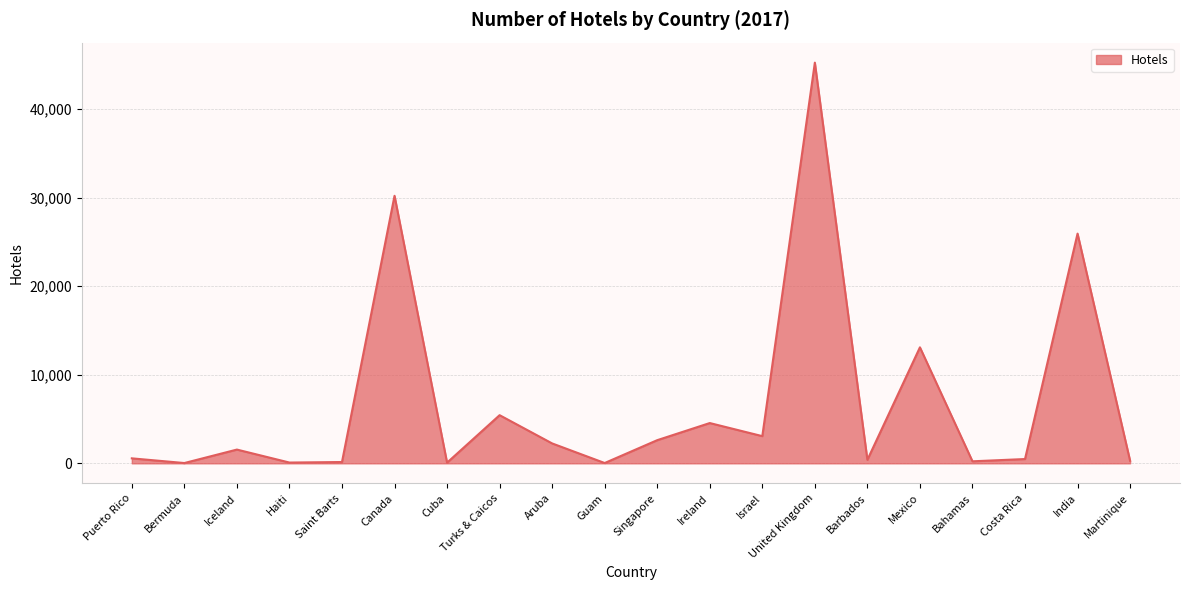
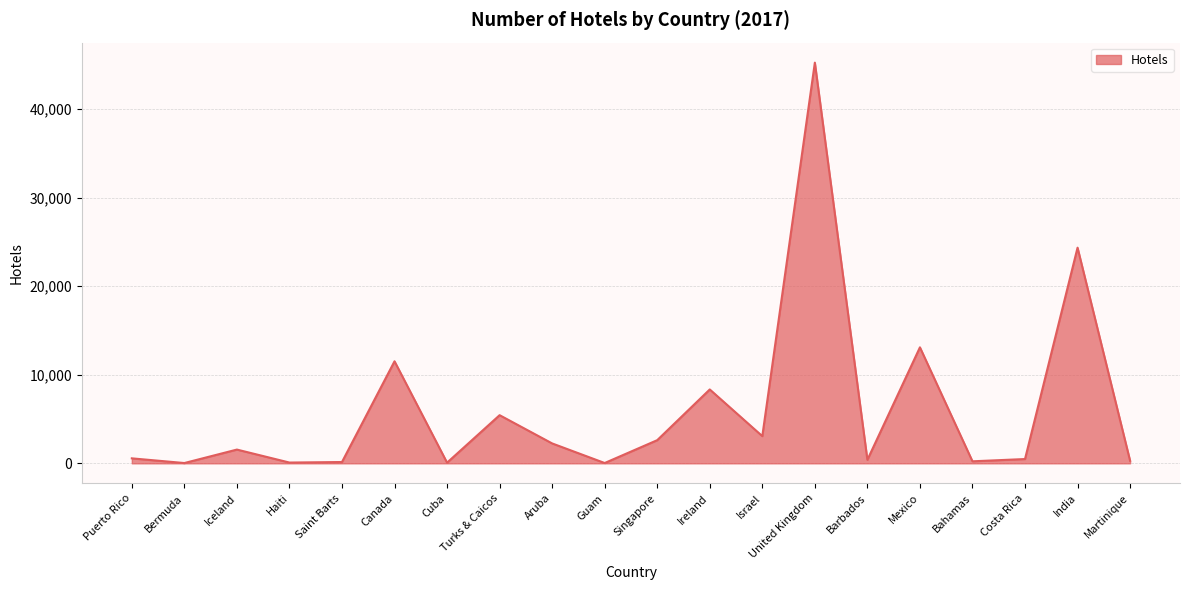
Canada: 30,000 -> 12,000
Ireland: 5,000 -> 8,000
India: 26,000 -> 24,000
